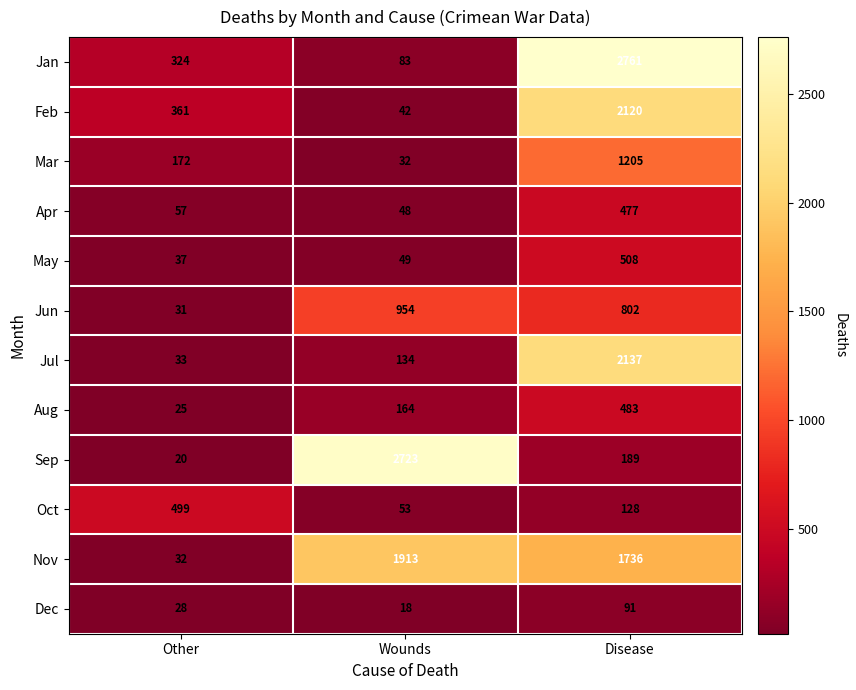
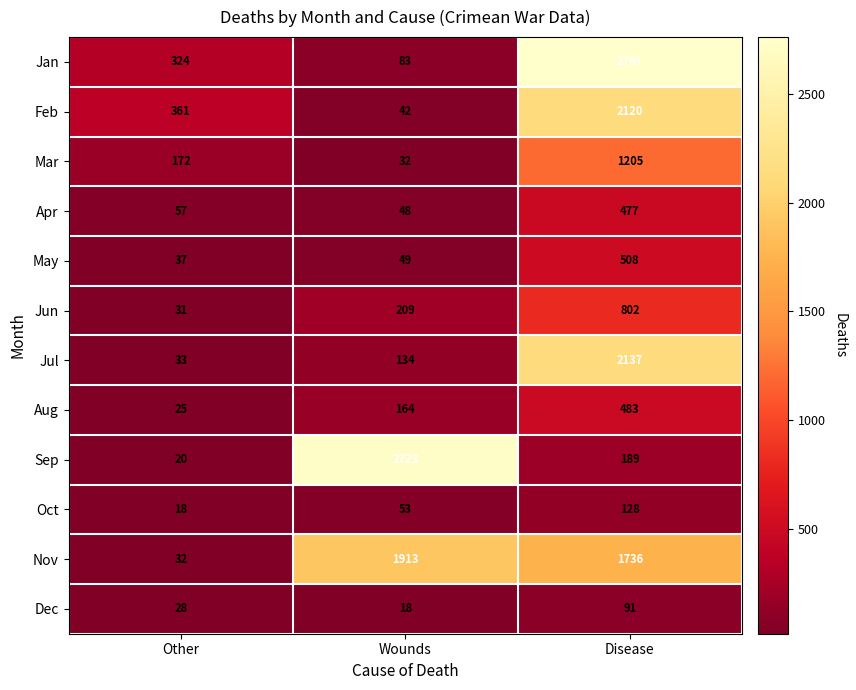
Jun, Wounds: 954 -> 209
Oct, Other: 499 -> 18
